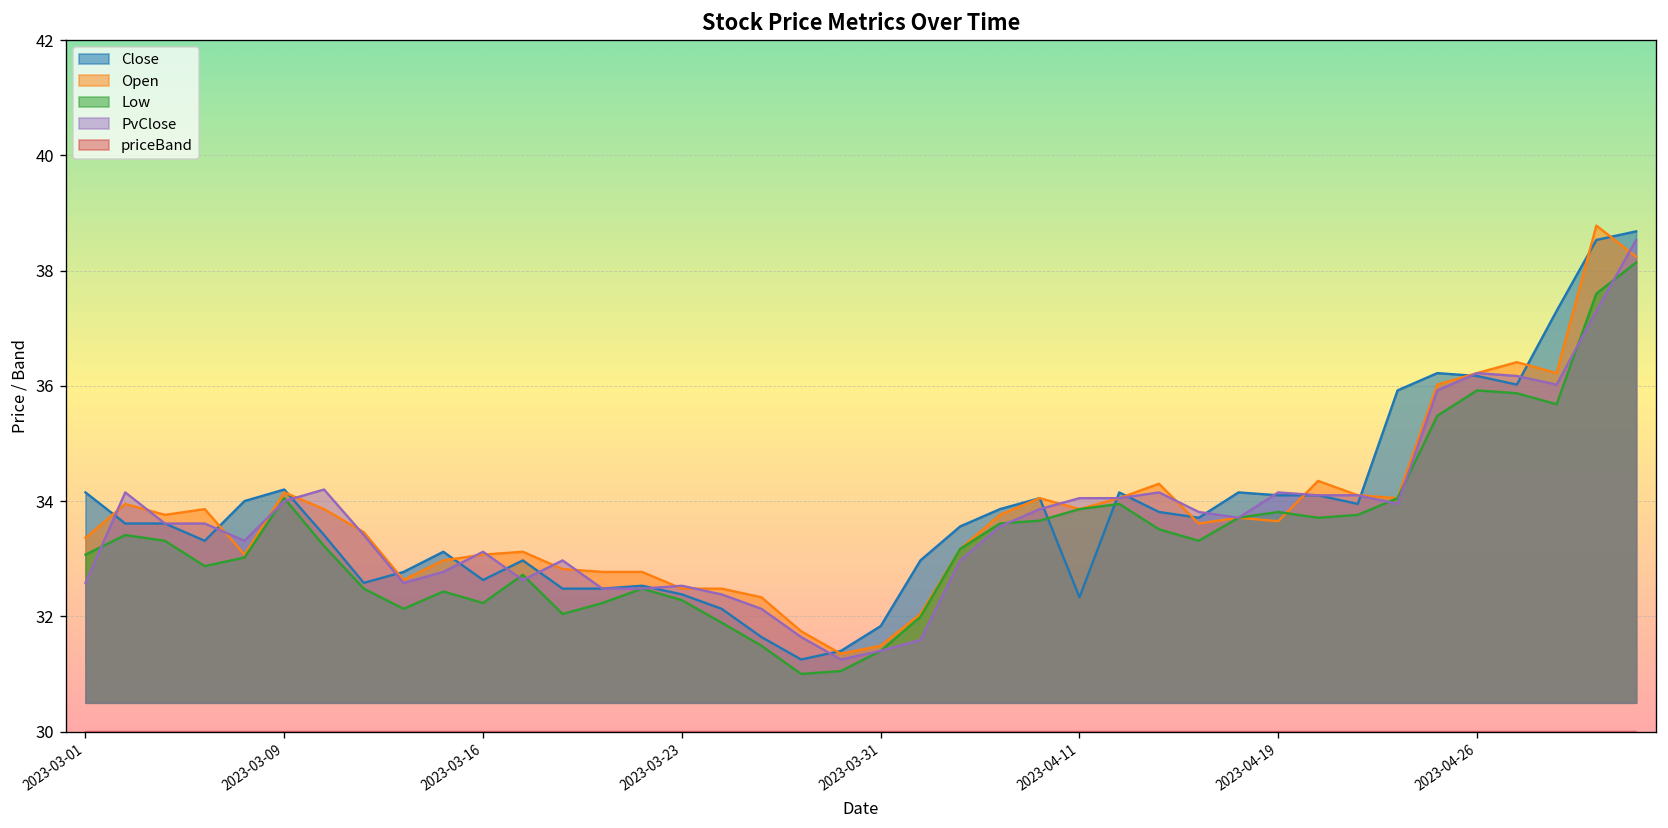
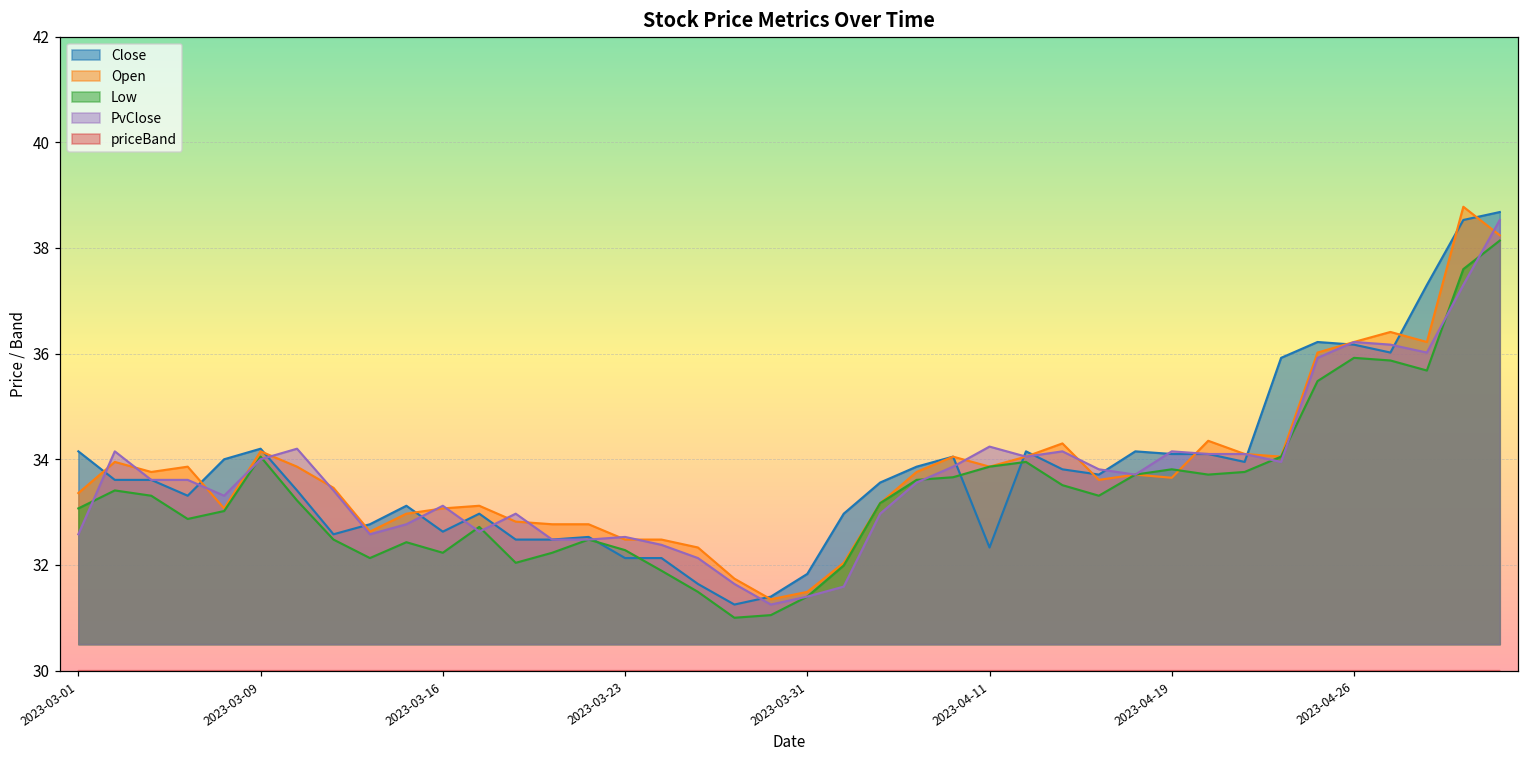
Close, 2023-03-23: 32.4 -> 32.1
PvClose, 2023-04-11: 34.1 -> 34.2
